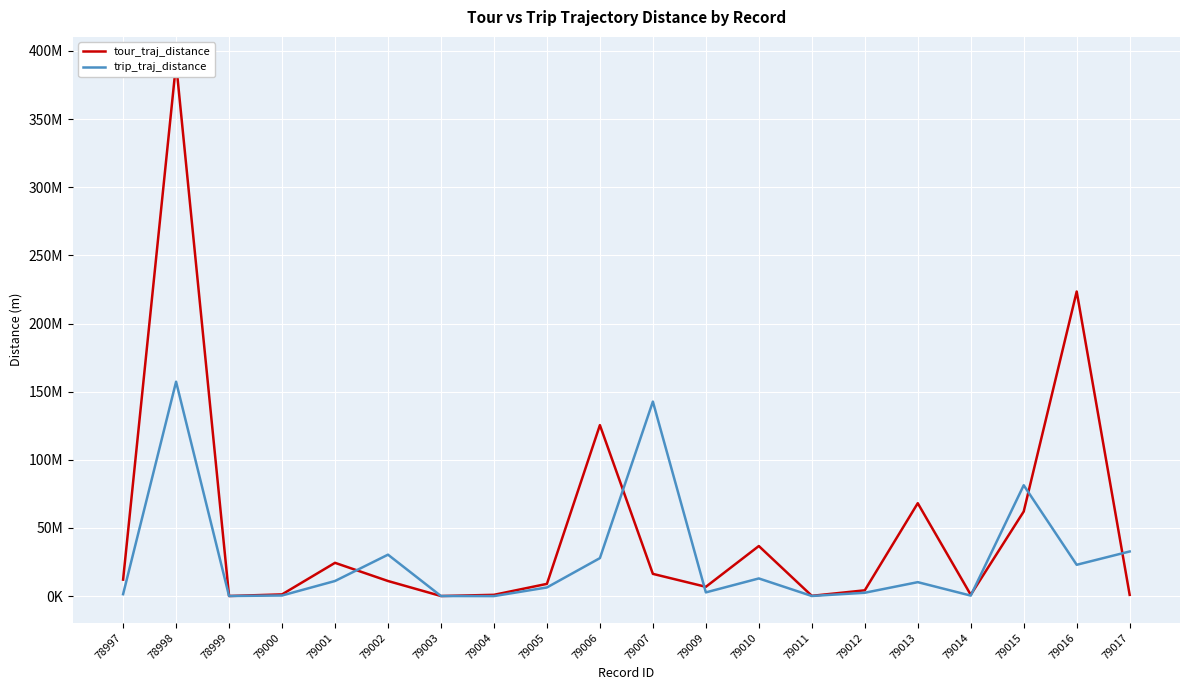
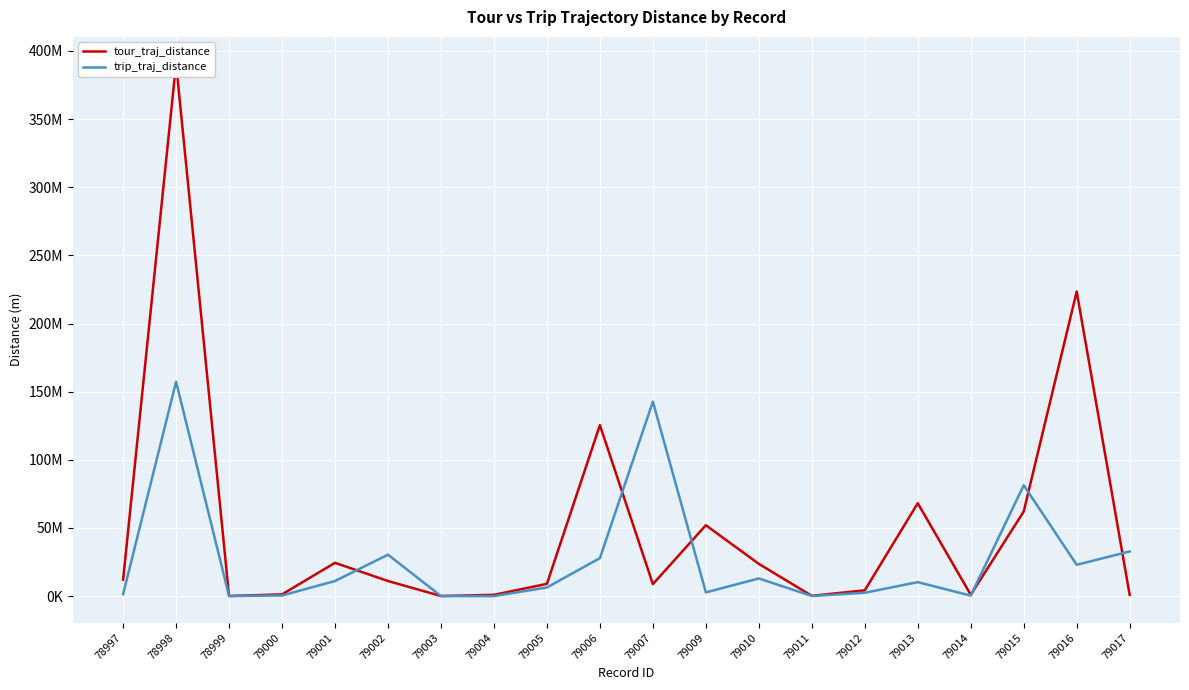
tour_traj_distance, 79007: 16000000 -> 9000000
tour_traj_distance, 79009: 7000000 -> 52000000
tour_traj_distance, 79010: 37000000 -> 24000000
